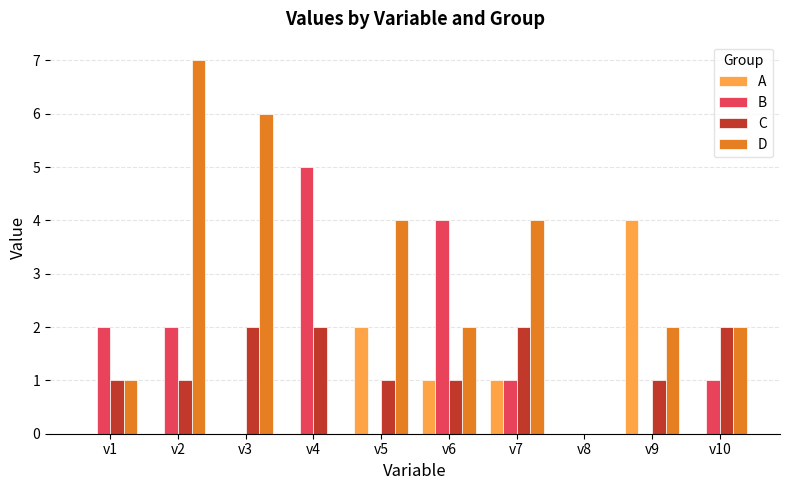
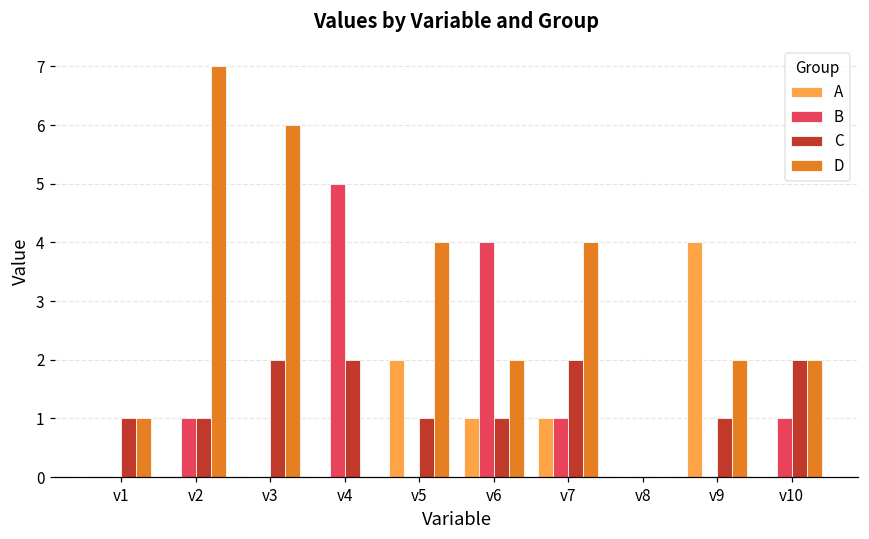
B, v1: 2 -> 0
B, v2: 2 -> 1
